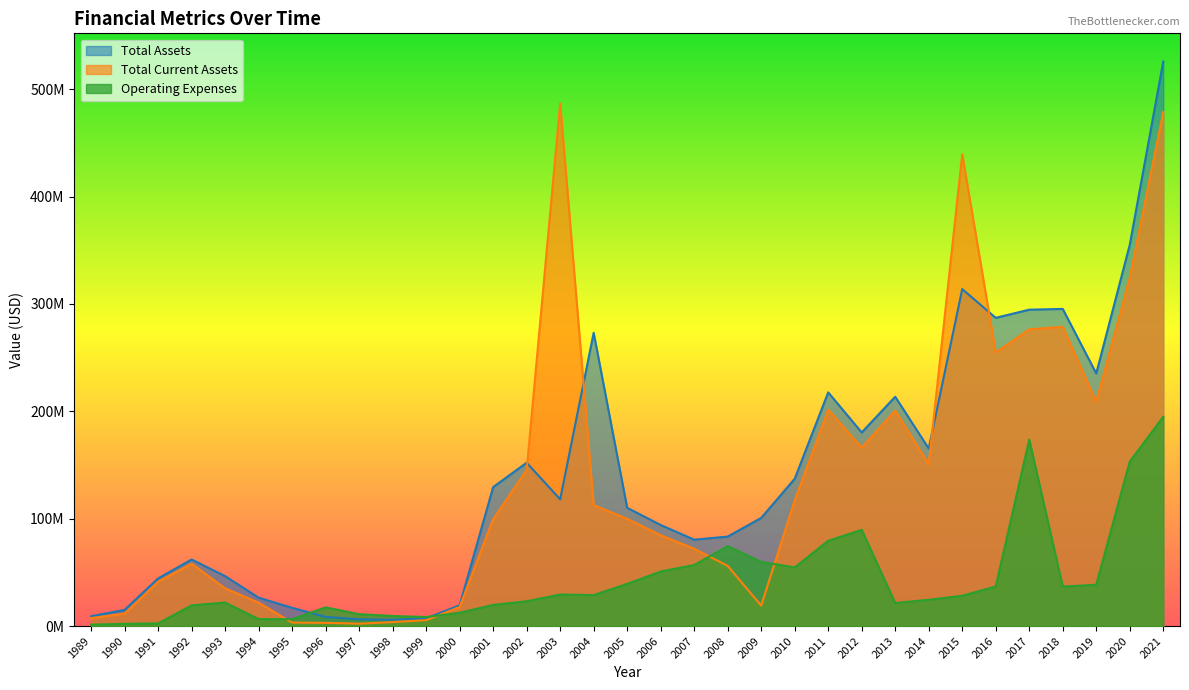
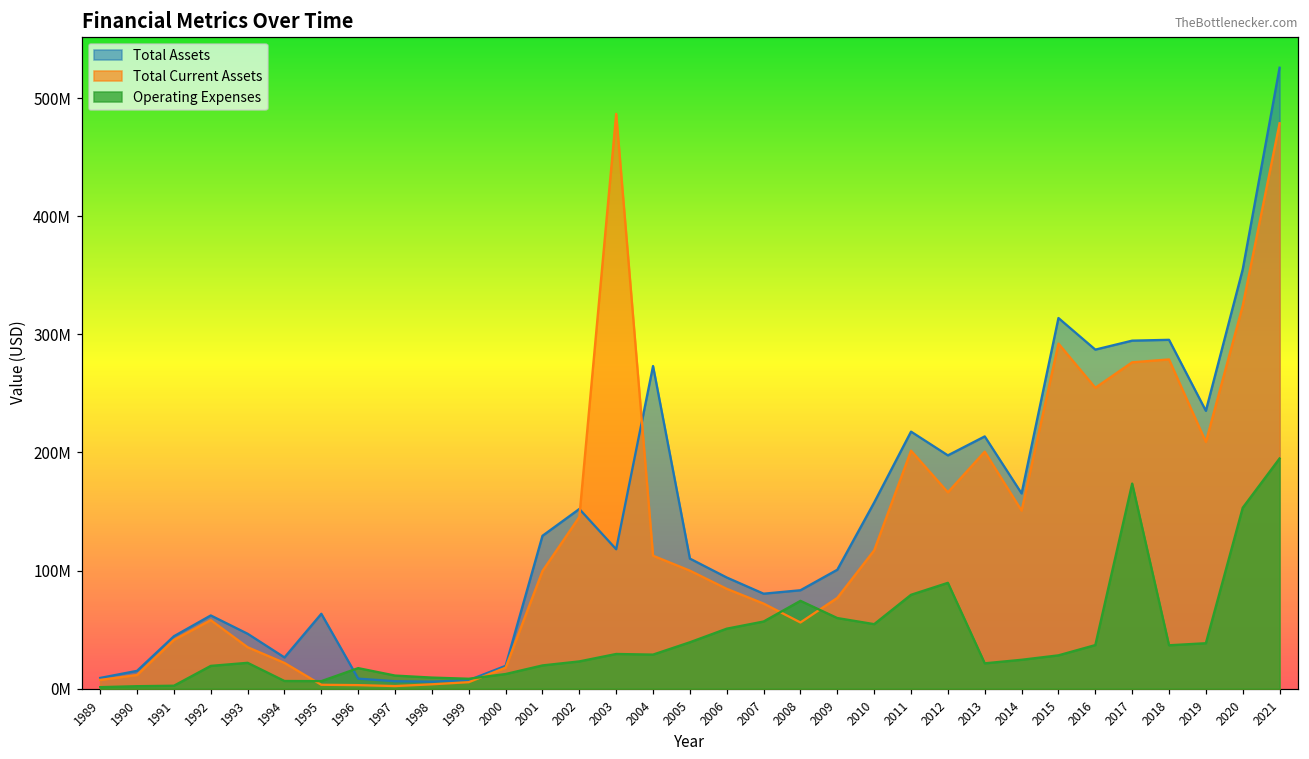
Total Assets, 1995: 17000000 -> 63000000
Total Current Assets, 2009: 19000000 -> 77000000
Total Assets, 2010: 137000000 -> 158000000
Total Assets, 2012: 180000000 -> 198000000
Total Current Assets, 2015: 439000000 -> 292000000
